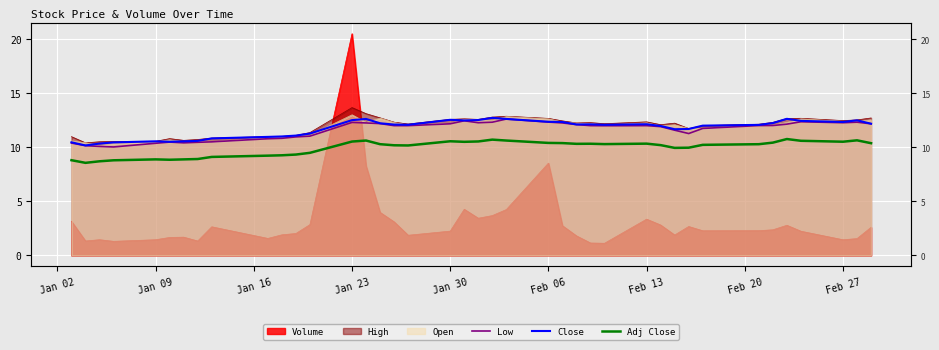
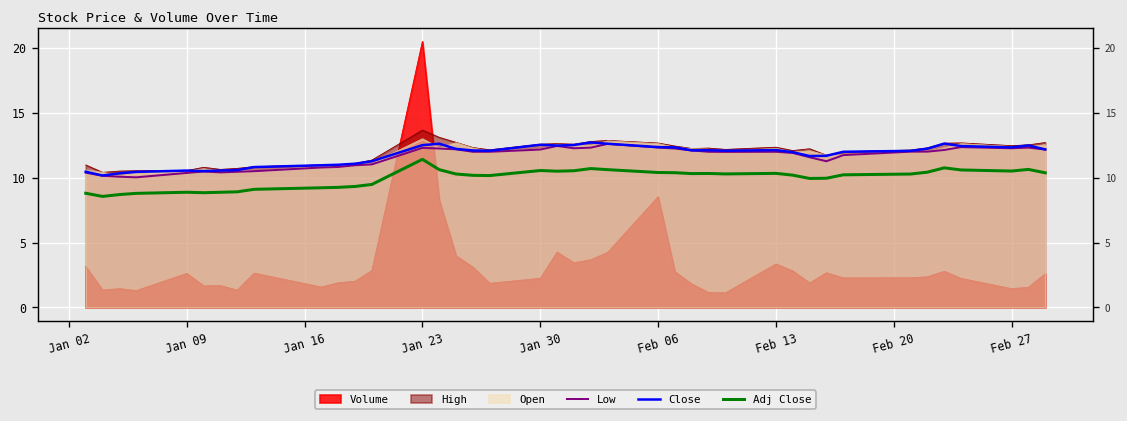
Volume, Jan 09: 1.4 -> 2.6
Adj Close, Jan 23: 10.5 -> 11.4
